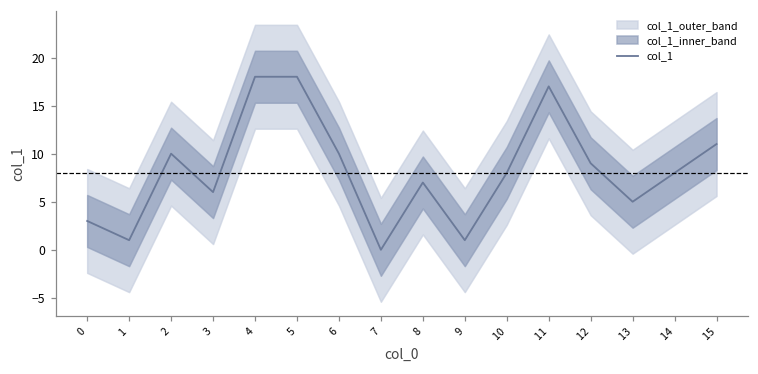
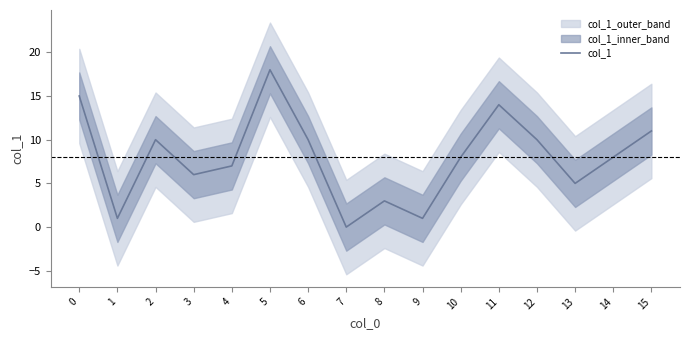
col_1, 0: 3 -> 15
col_1, 4: 18 -> 7
col_1, 8: 7 -> 3
col_1, 11: 17 -> 14
col_1, 12: 9 -> 10
